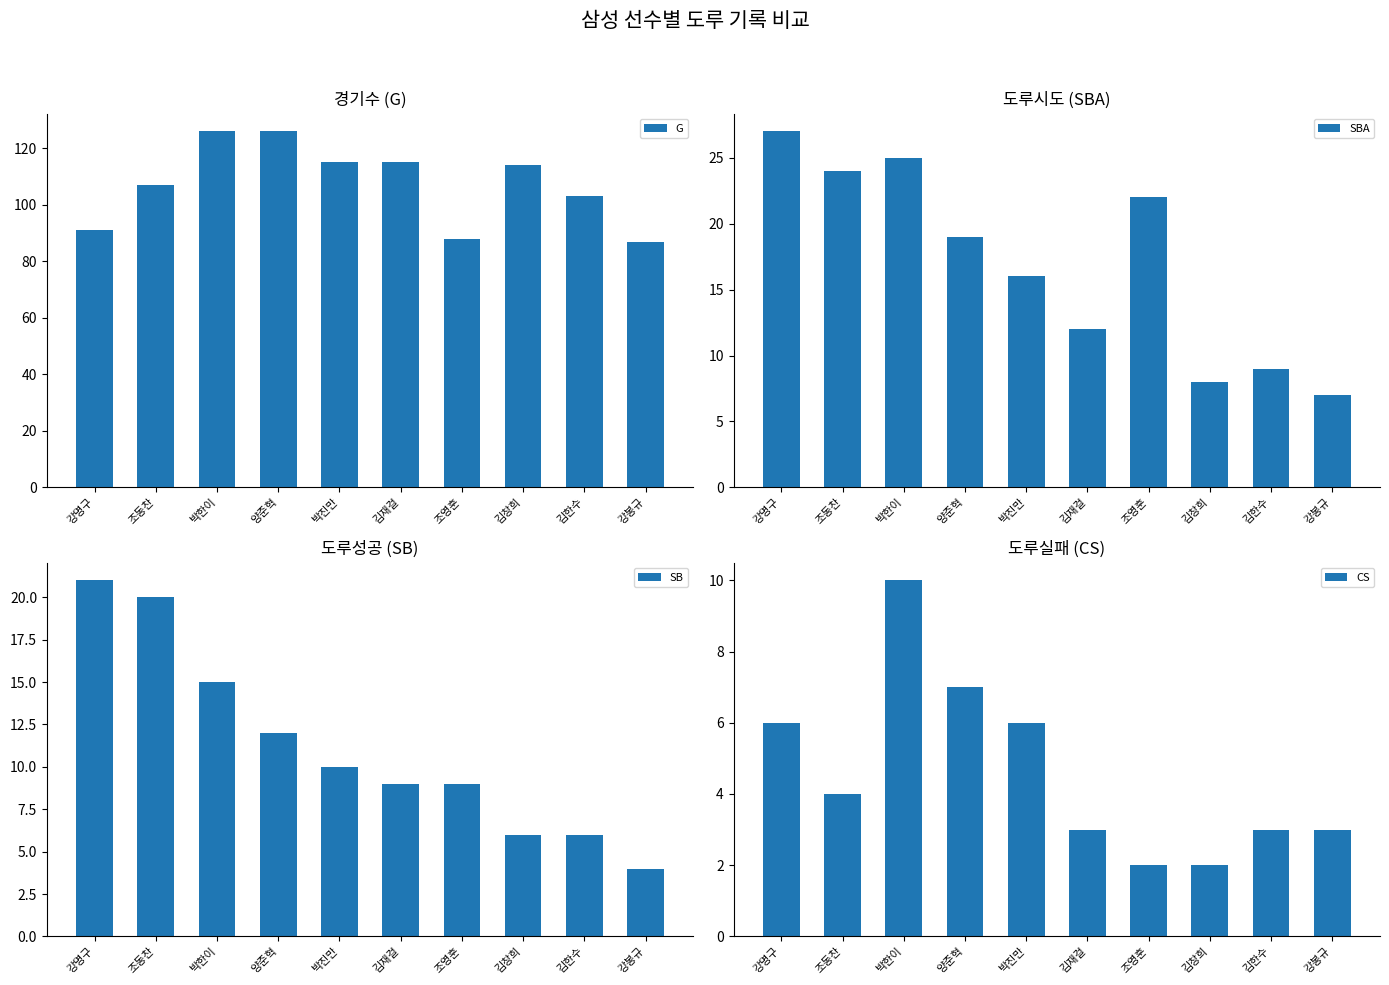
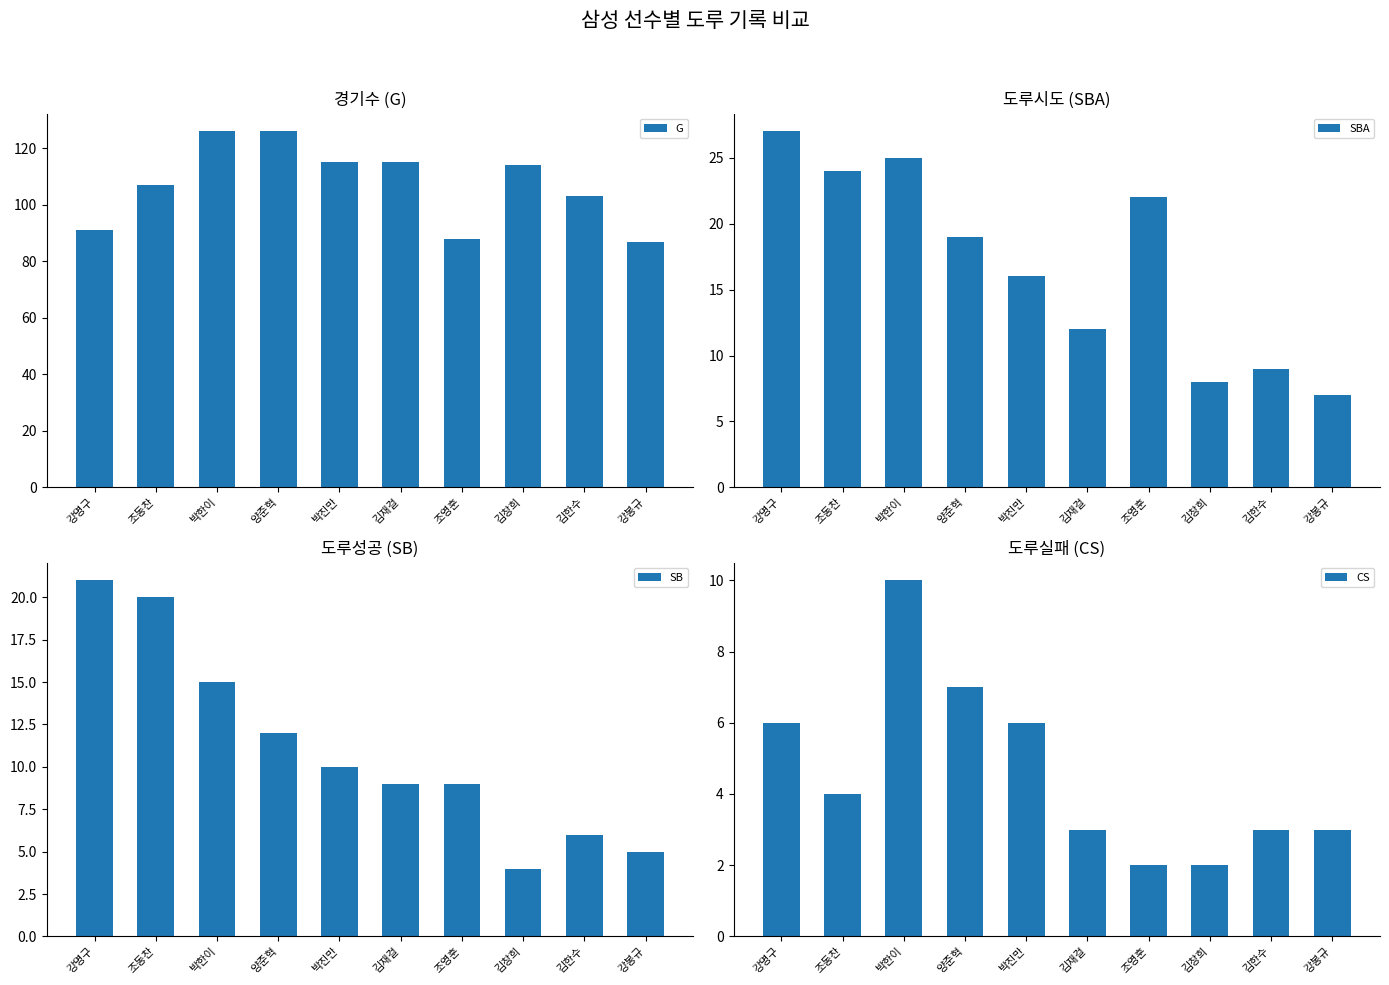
도루성공 (SB), 김창희: 6 -> 4
도루성공 (SB), 강봉규: 4 -> 5
